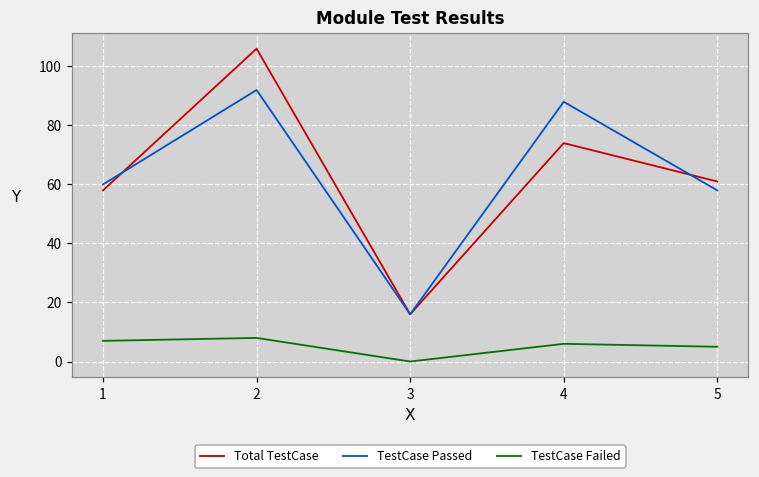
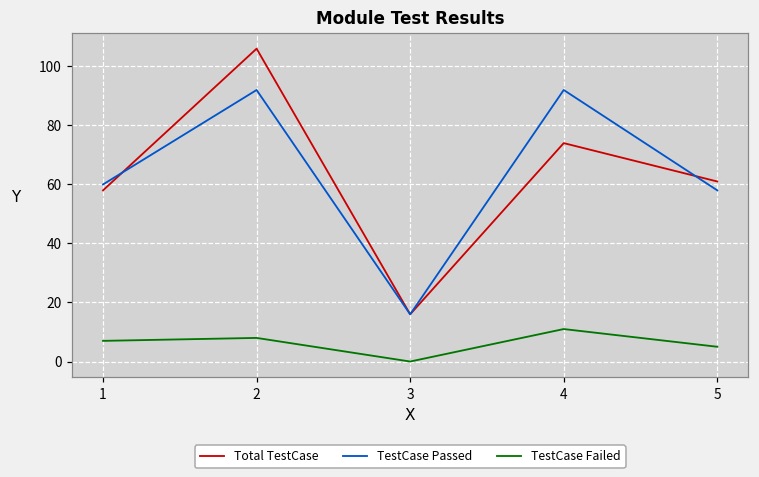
TestCase Passed, 4: 88 -> 92
TestCase Failed, 4: 6 -> 11
